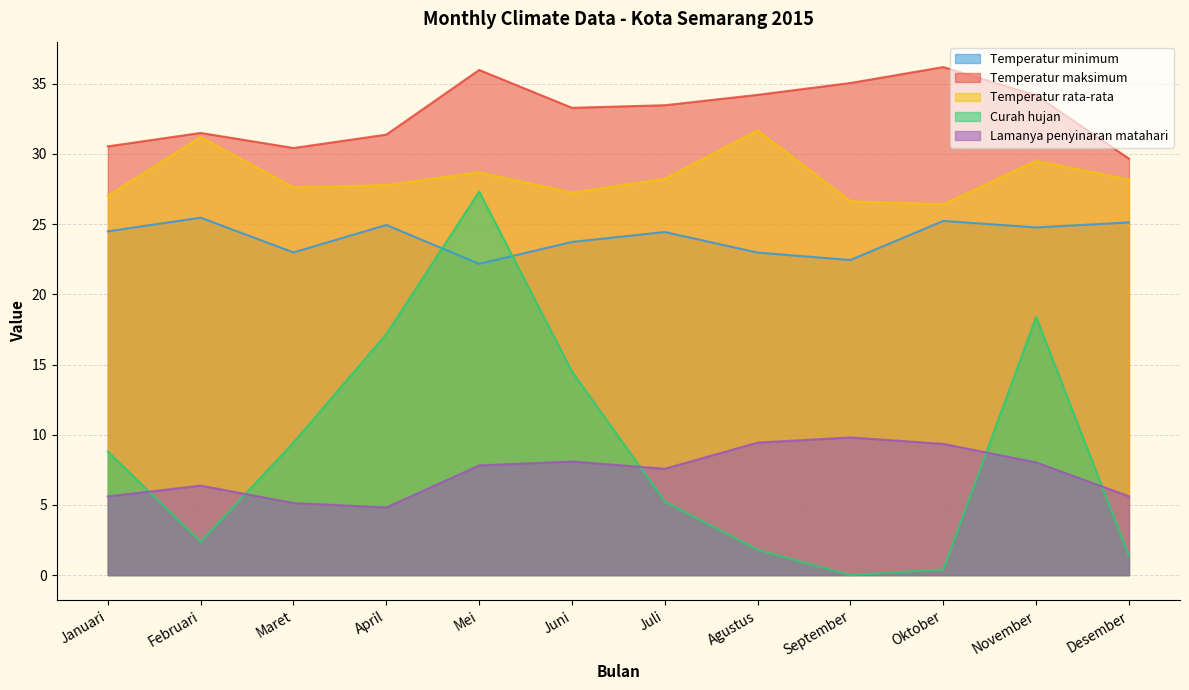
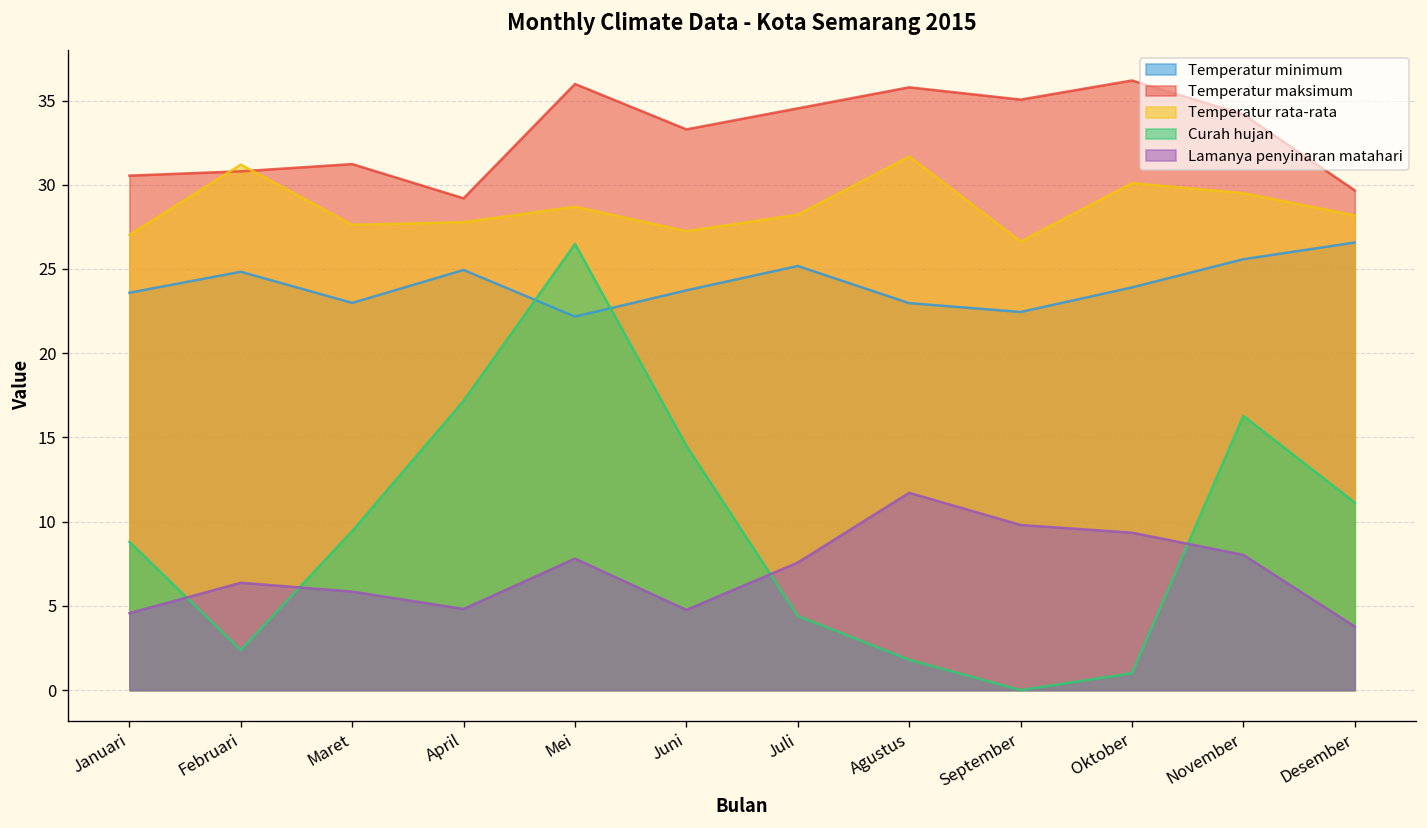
Temperatur minimum, Januari: 24.5 -> 23.6
Lamanya penyinaran matahari, Januari: 5.6 -> 4.6
Temperatur minimum, Februari: 25.5 -> 24.8
Temperatur maksimum, Februari: 31.5 -> 30.8
Temperatur maksimum, Maret: 30.4 -> 31.2
Lamanya penyinaran matahari, Maret: 5.1 -> 5.8
Temperatur maksimum, April: 31.4 -> 29.2
Curah hujan, Mei: 27.3 -> 26.5
Lamanya penyinaran matahari, Juni: 8.1 -> 4.8
Temperatur minimum, Juli: 24.4 -> 25.2
Temperatur maksimum, Juli: 33.5 -> 34.5
Curah hujan, Juli: 5.3 -> 4.4
Temperatur maksimum, Agustus: 34.2 -> 35.8
Lamanya penyinaran matahari, Agustus: 9.4 -> 11.7
Temperatur minimum, Oktober: 25.2 -> 23.9
Temperatur rata-rata, Oktober: 26.4 -> 30.1
Curah hujan, Oktober: 0.4 -> 1.0
Temperatur minimum, November: 24.8 -> 25.6
Curah hujan, November: 18.4 -> 16.3
Temperatur minimum, Desember: 25.1 -> 26.6
Curah hujan, Desember: 1.4 -> 11.1
Lamanya penyinaran matahari, Desember: 5.6 -> 3.8
